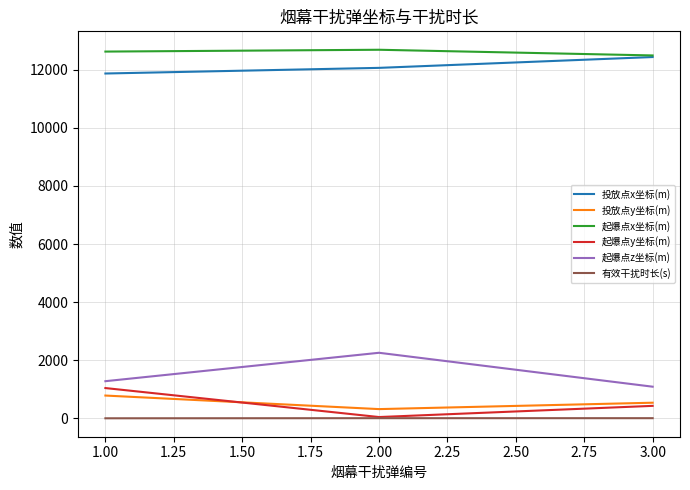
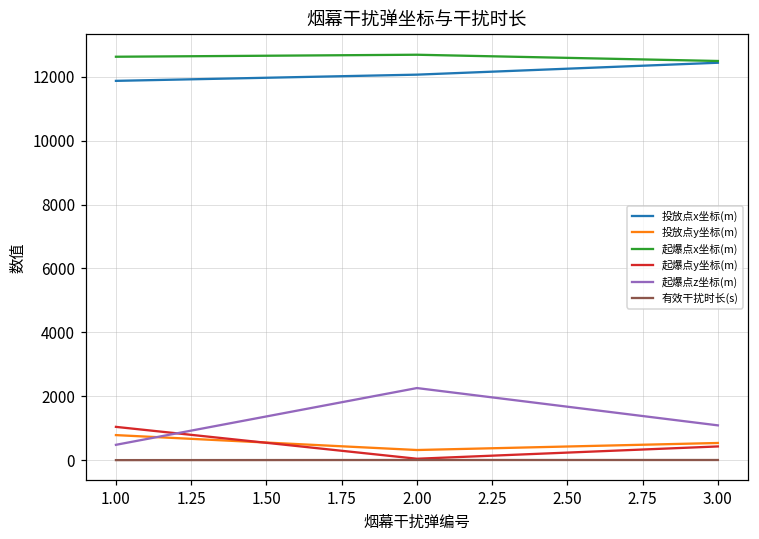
起爆点z坐标(m), 1.00: 1300 -> 500
